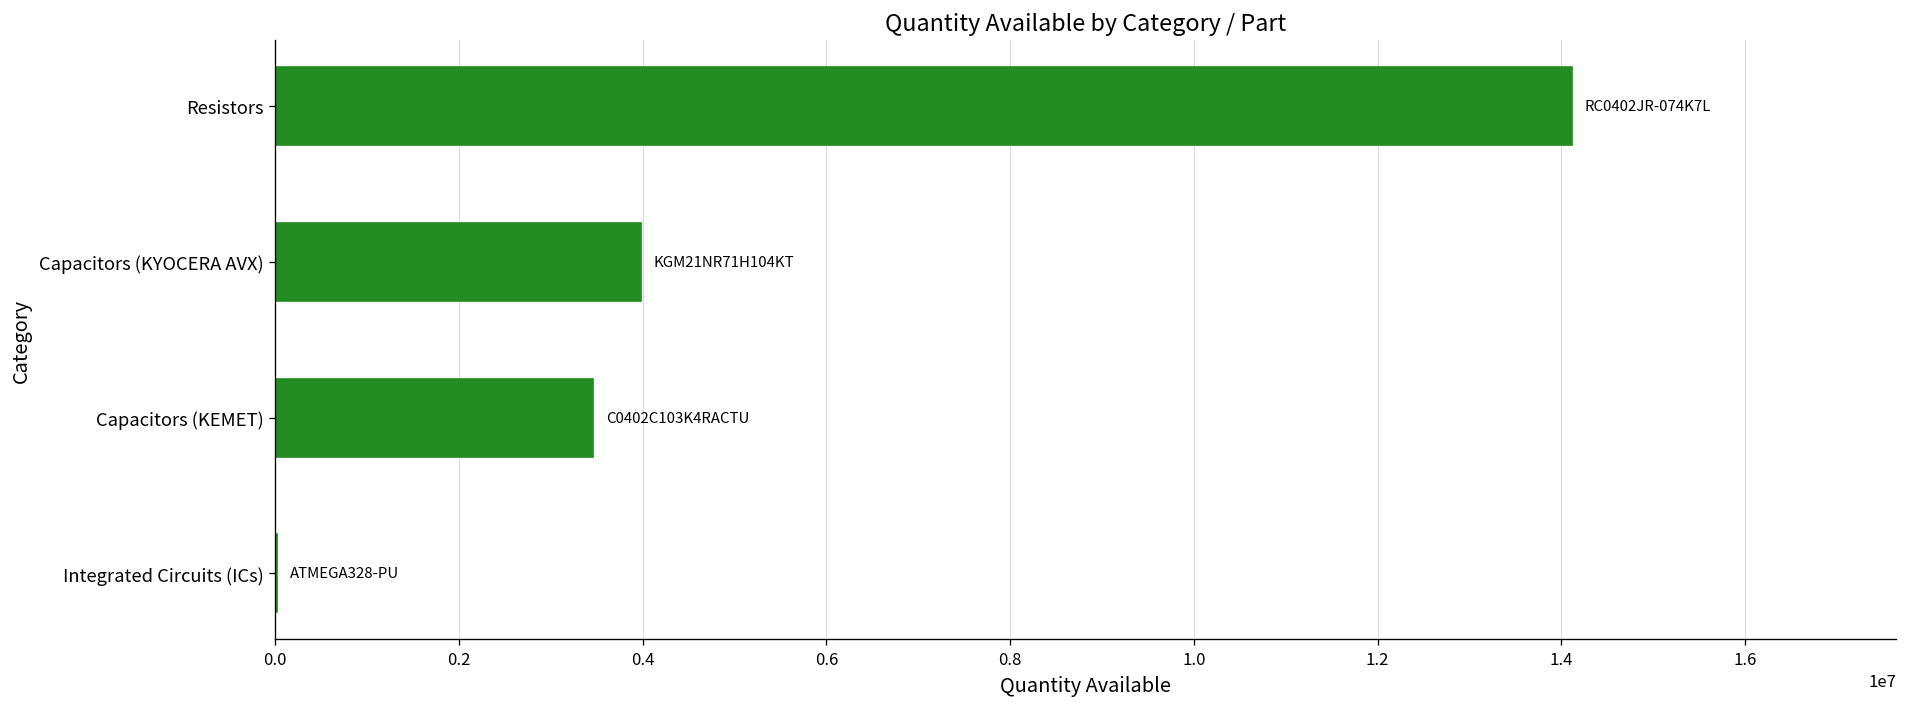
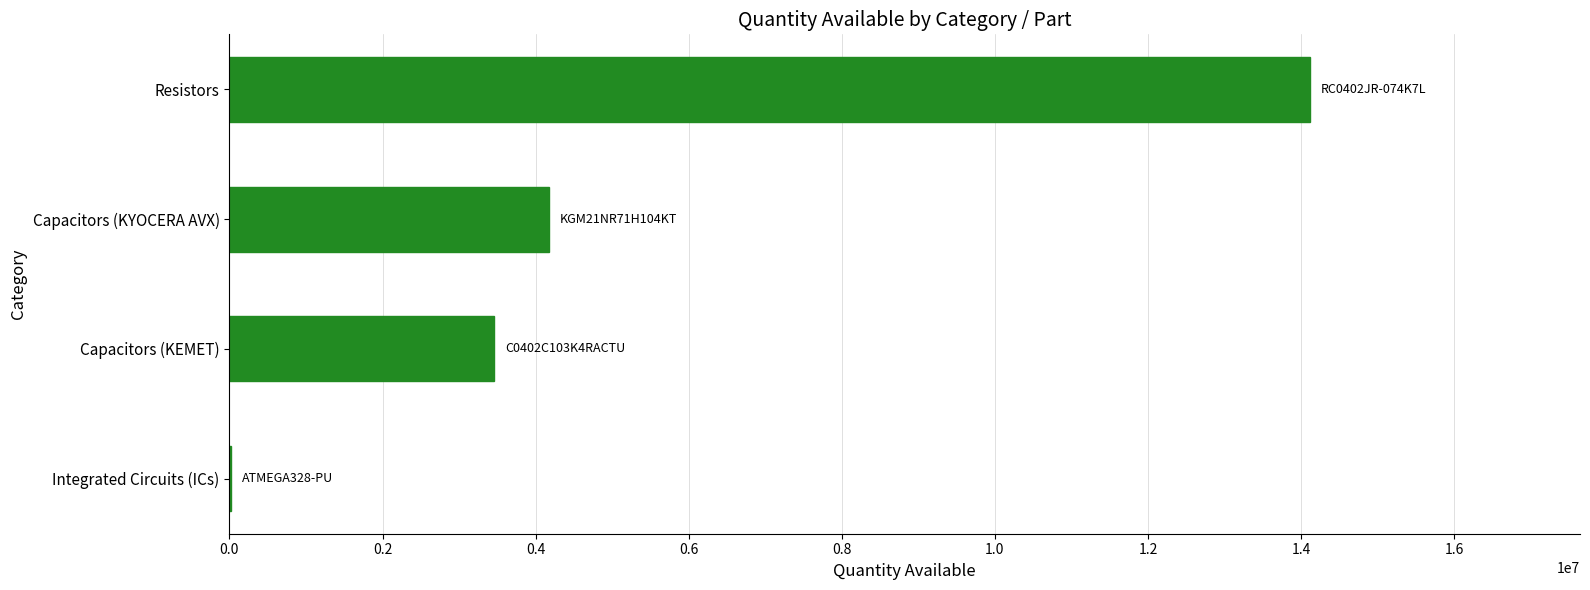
Capacitors (KYOCERA AVX): 4000000 -> 4200000
